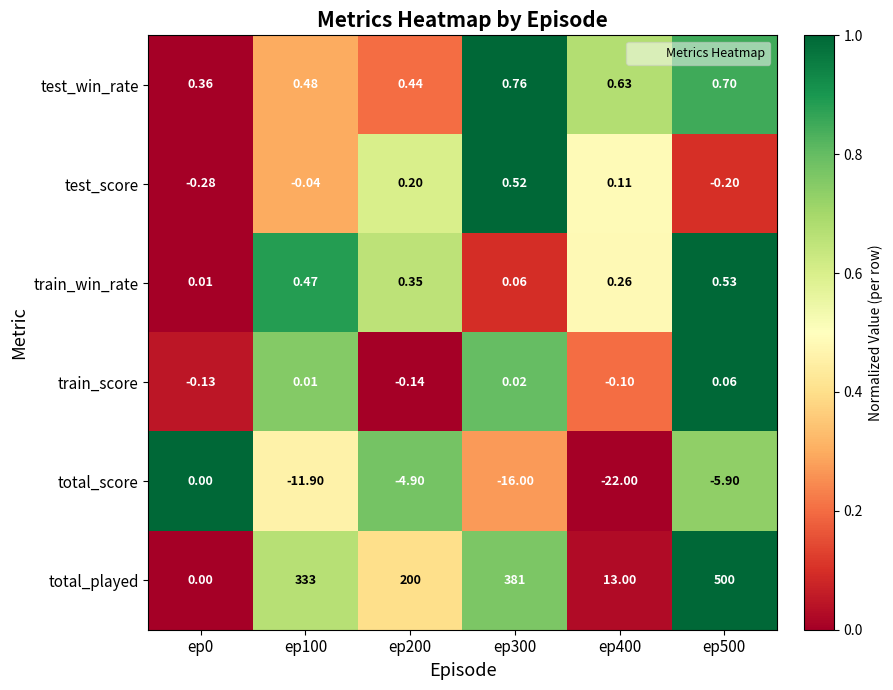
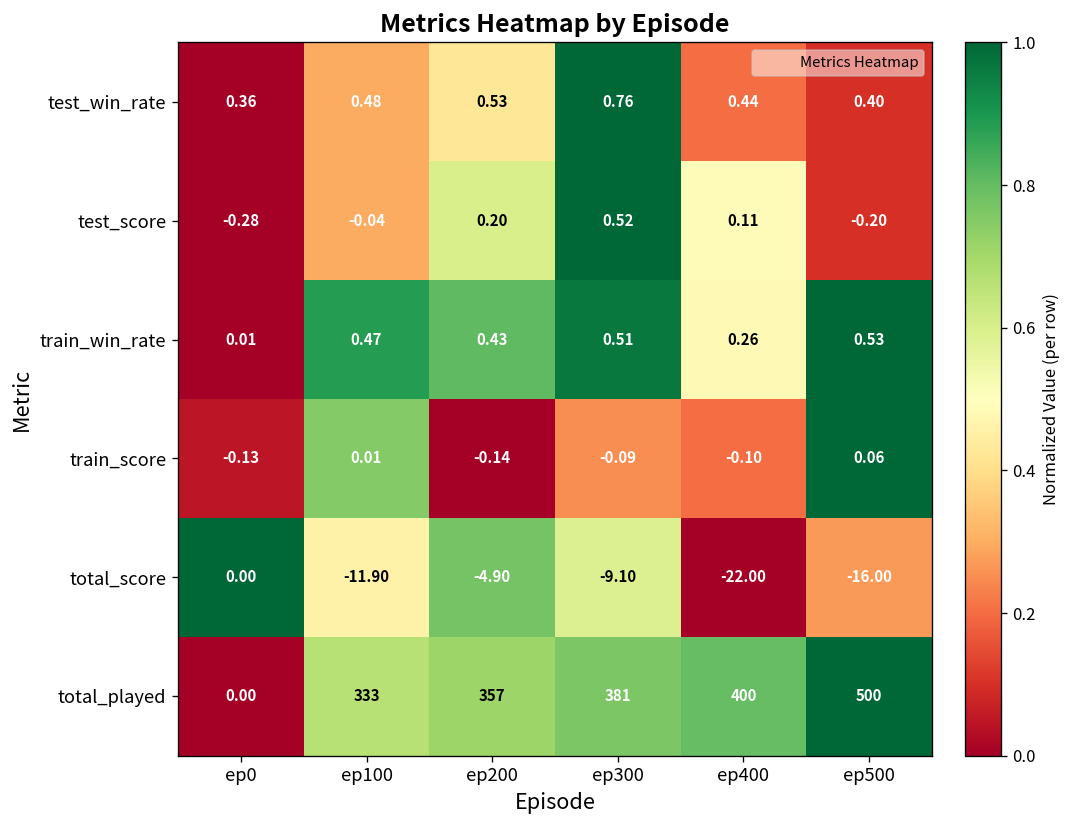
test_win_rate, ep200: 0.44 -> 0.53
test_win_rate, ep400: 0.63 -> 0.44
test_win_rate, ep500: 0.70 -> 0.40
train_win_rate, ep200: 0.35 -> 0.43
train_win_rate, ep300: 0.06 -> 0.51
train_score, ep300: 0.02 -> -0.09
total_score, ep300: -16.00 -> -9.10
total_score, ep500: -5.90 -> -16.00
total_played, ep200: 200 -> 357
total_played, ep400: 13.00 -> 400
